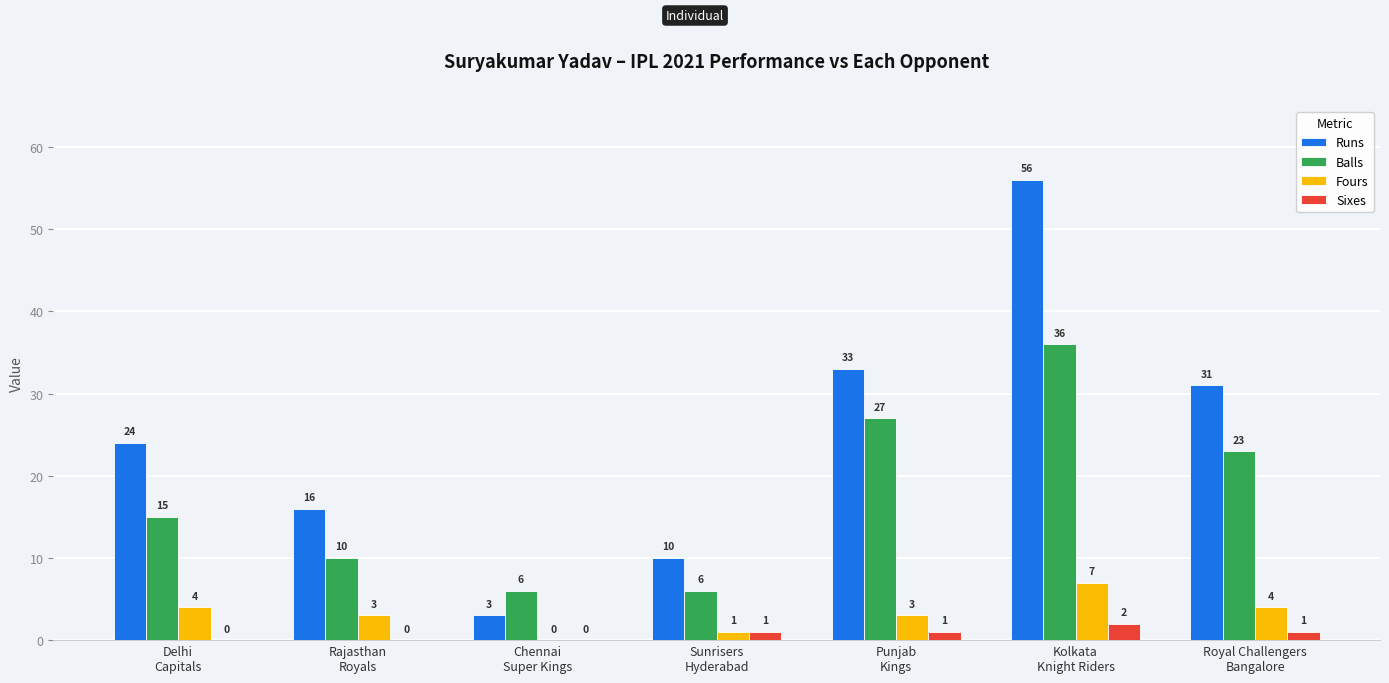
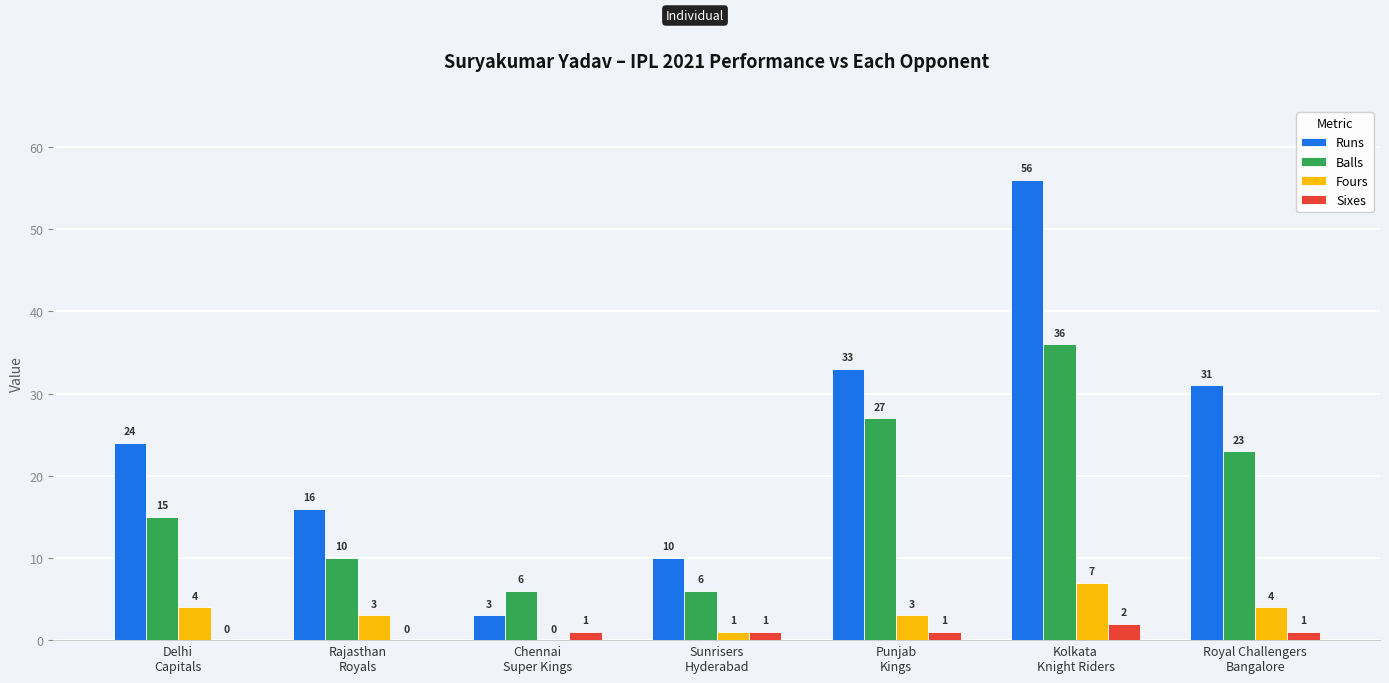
Sixes, Chennai Super Kings: 0 -> 1
